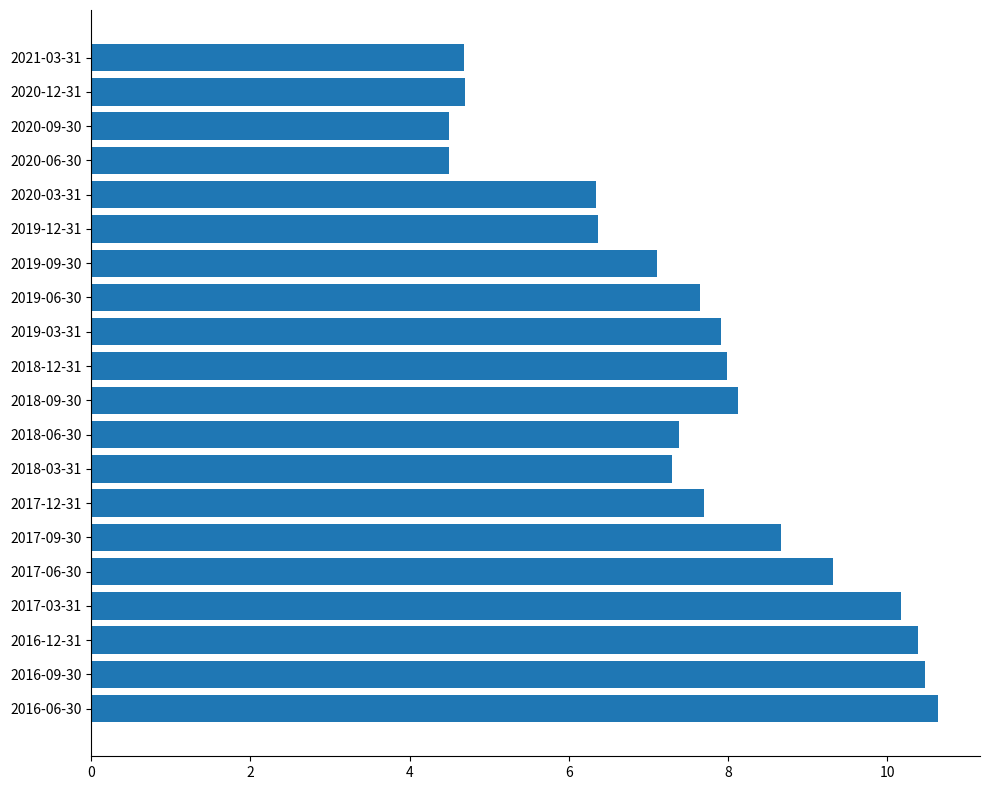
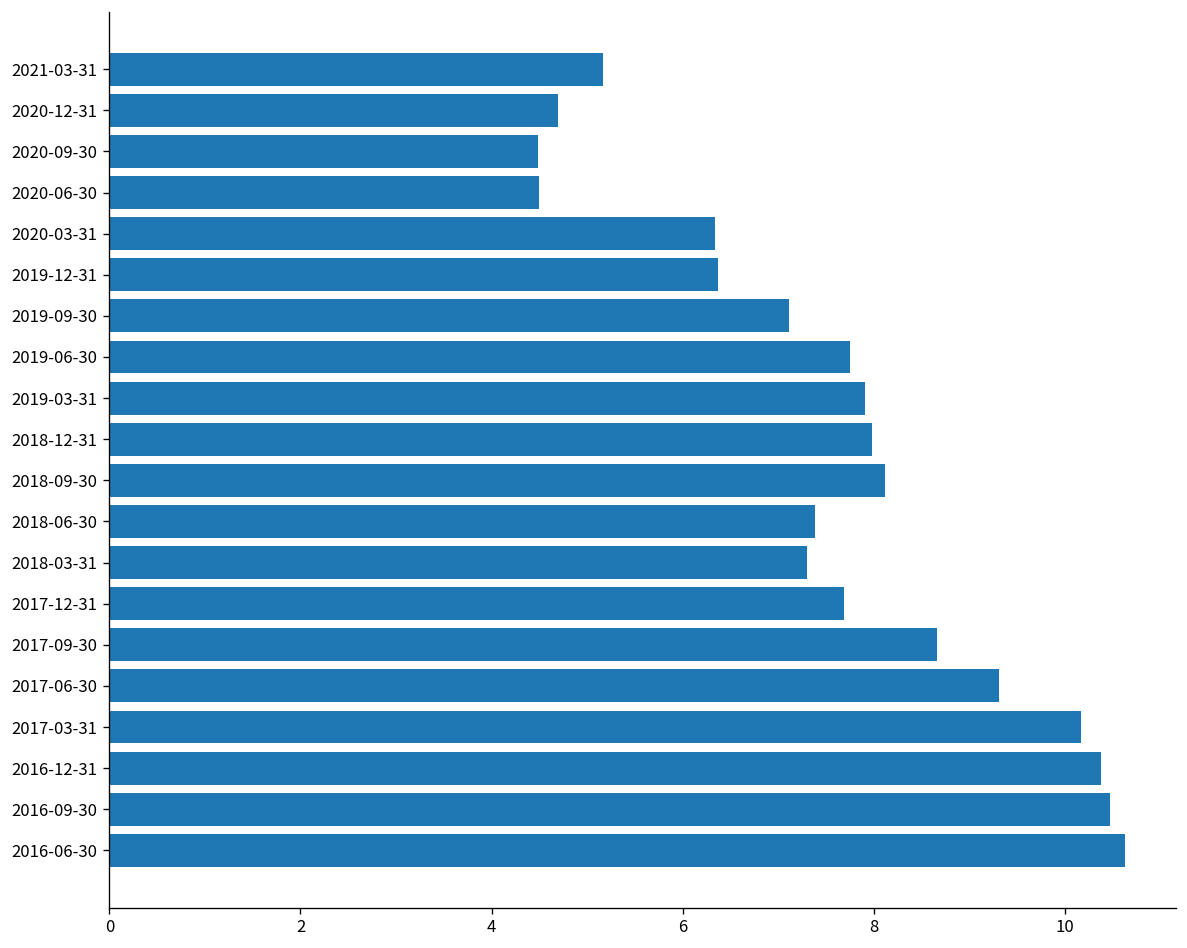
2021-03-31: 4.7 -> 5.2
2019-06-30: 7.6 -> 7.8
